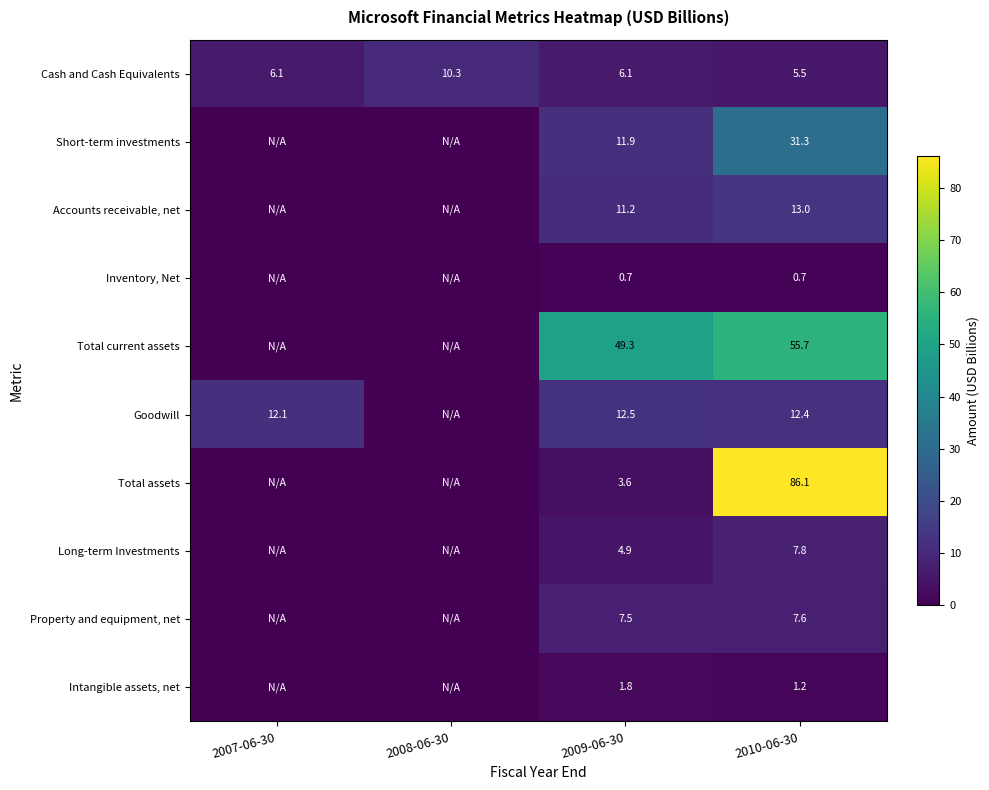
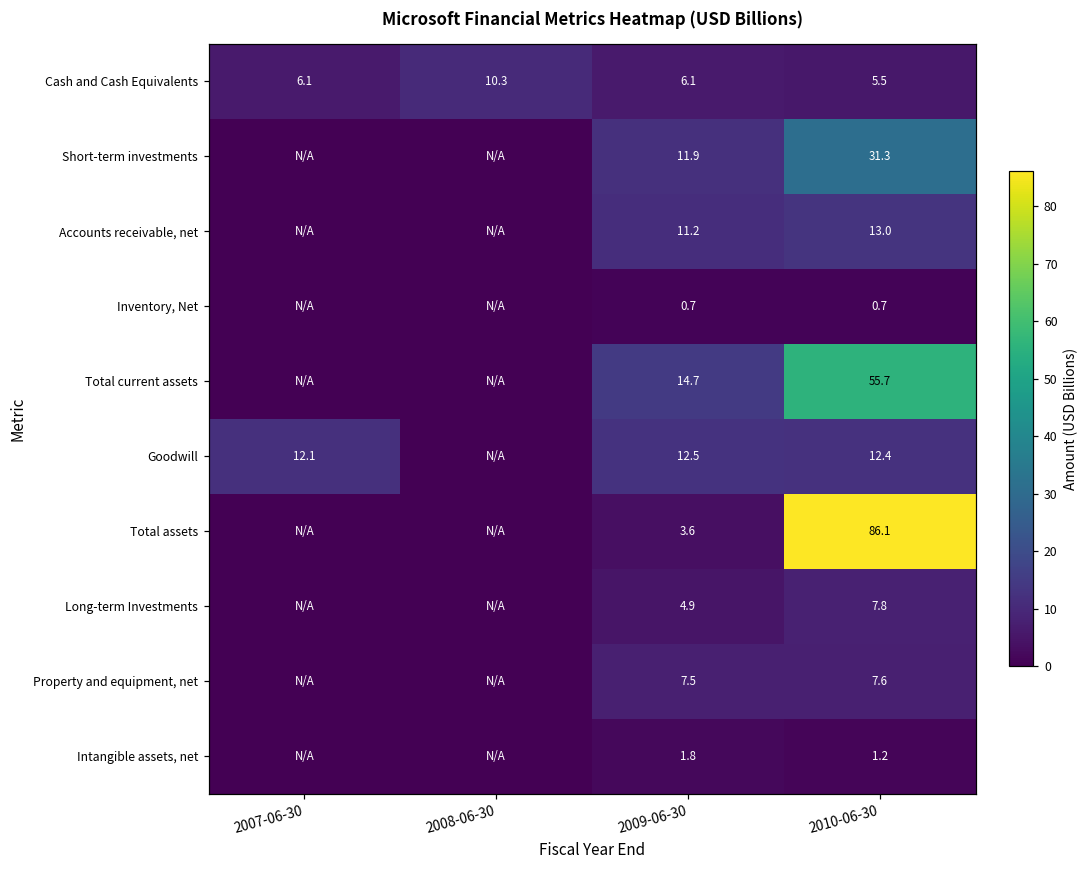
Total current assets, 2009-06-30: 49.3 -> 14.7
